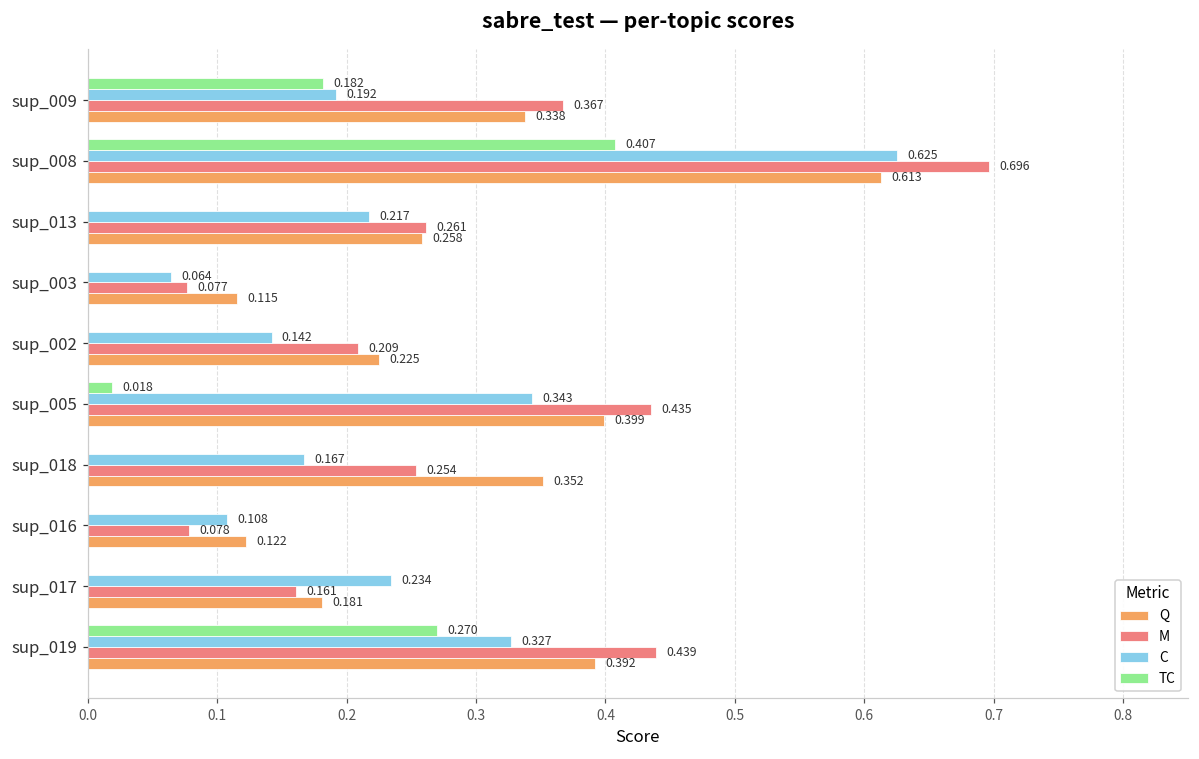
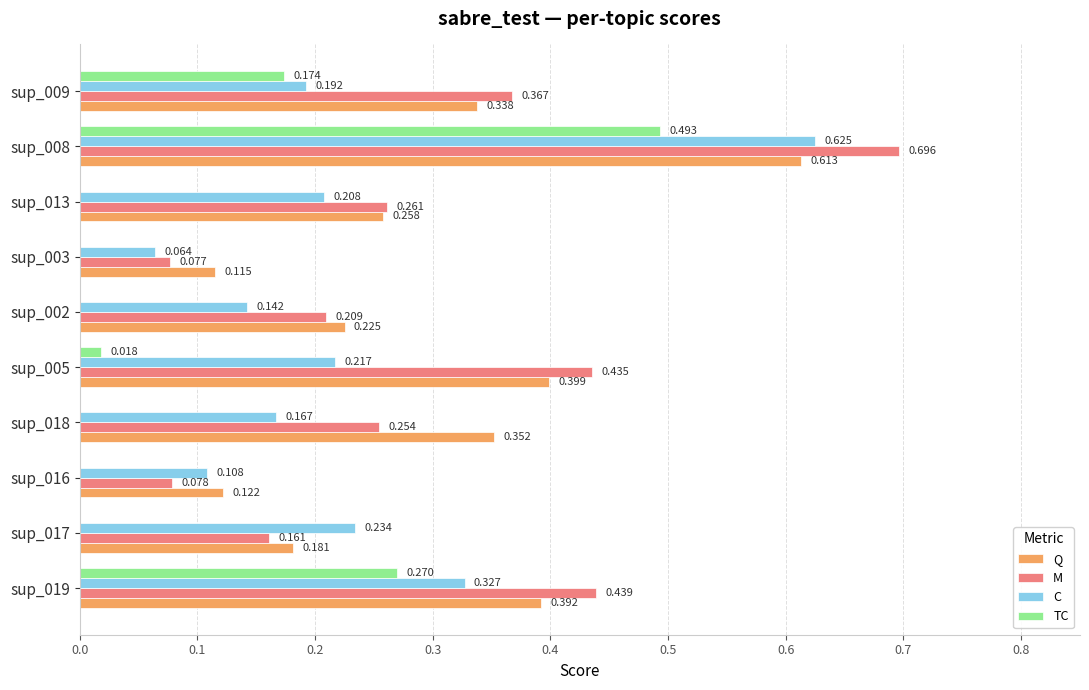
TC, sup_009: 0.182 -> 0.174
TC, sup_008: 0.407 -> 0.493
C, sup_013: 0.217 -> 0.208
C, sup_005: 0.343 -> 0.217
